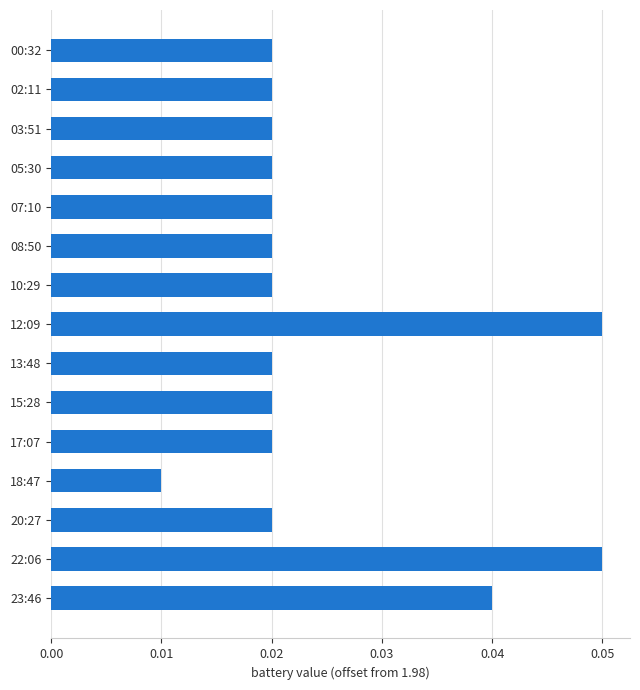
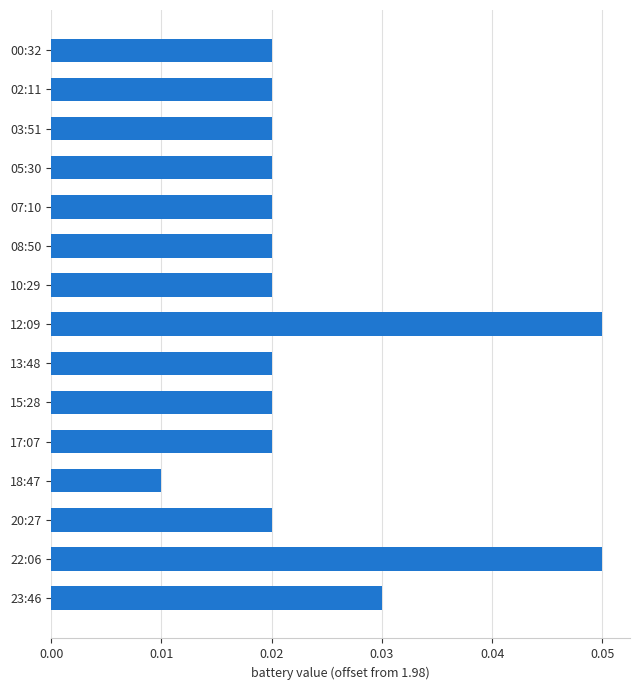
23:46: 0.0400 -> 0.0300
